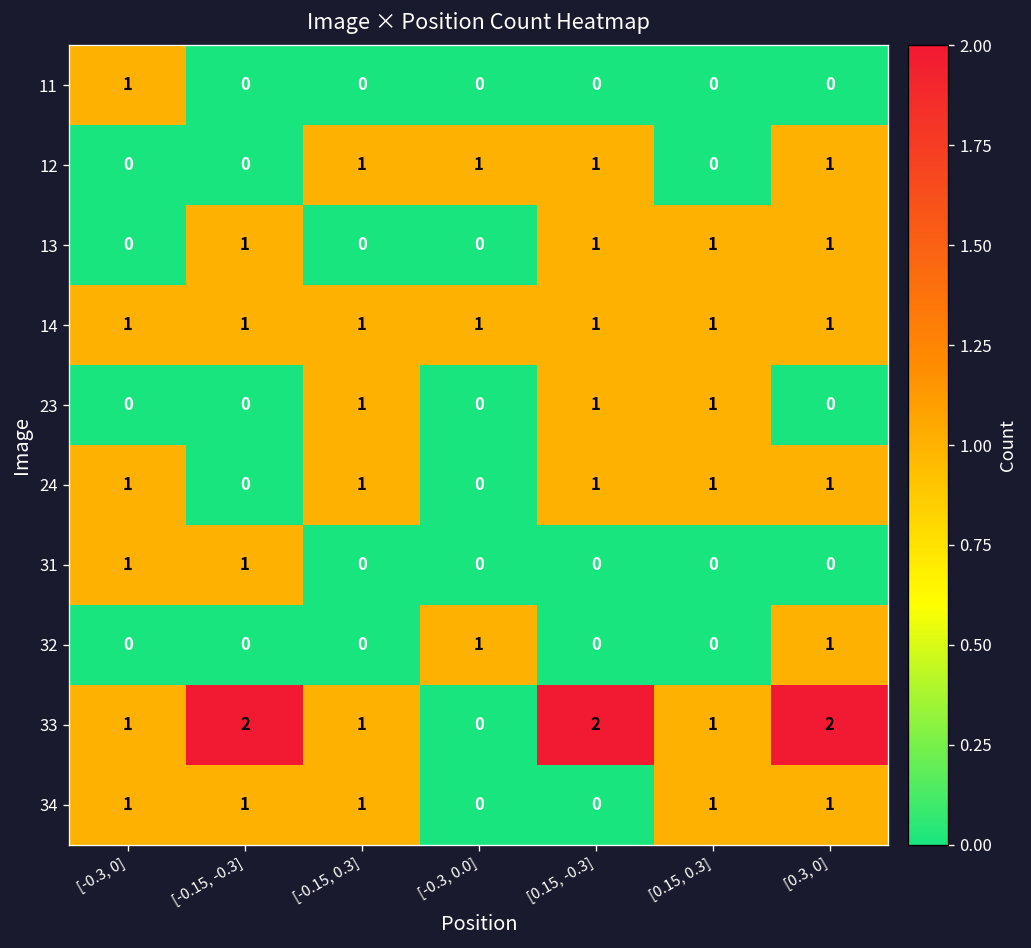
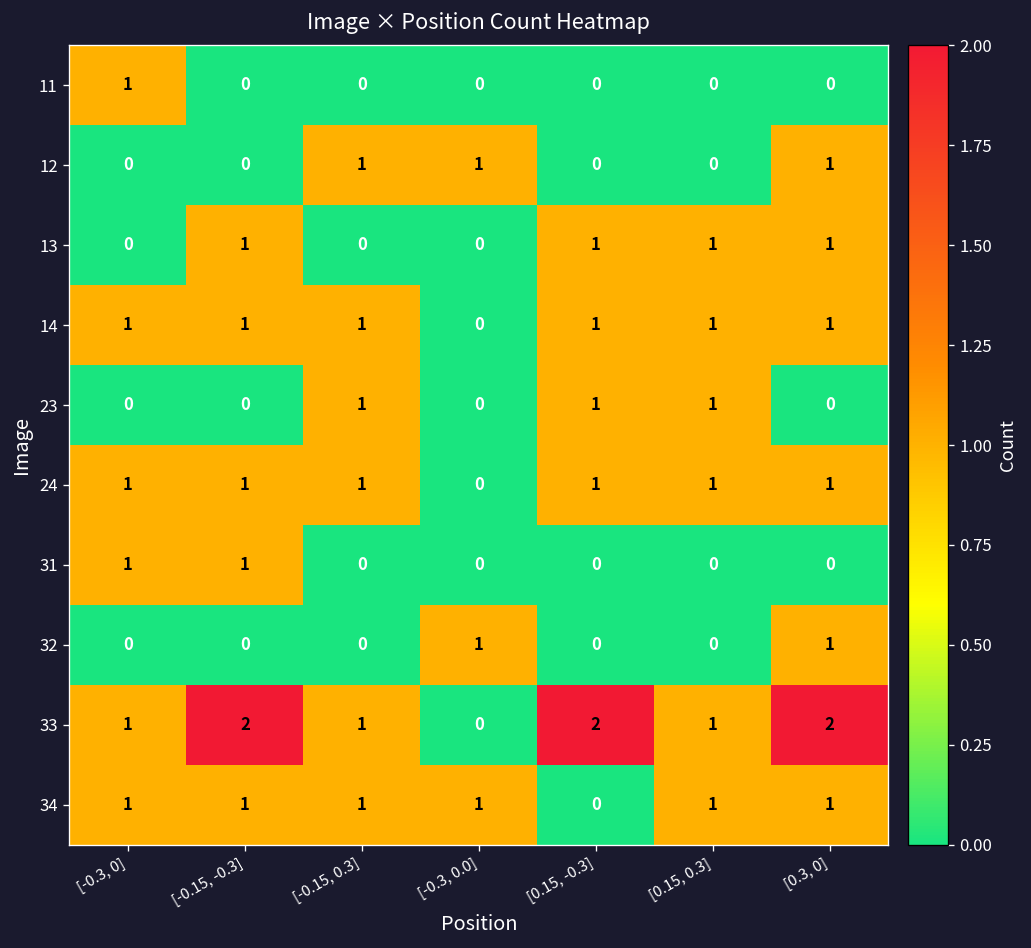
12, [0.15, -0.3]: 1 -> 0
14, [-0.3, 0.0]: 1 -> 0
24, [-0.15, -0.3]: 0 -> 1
34, [-0.3, 0.0]: 0 -> 1
